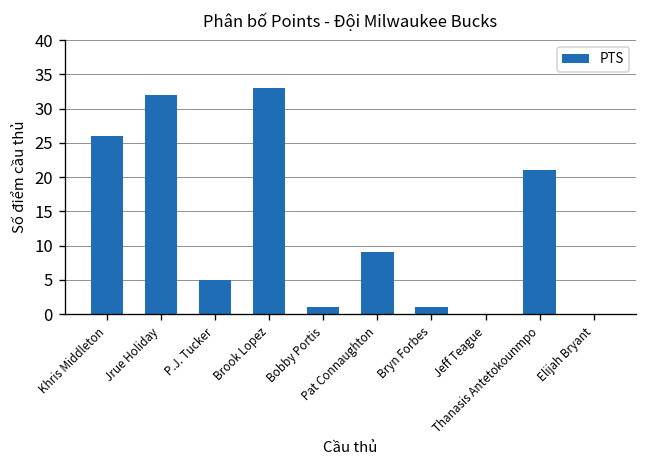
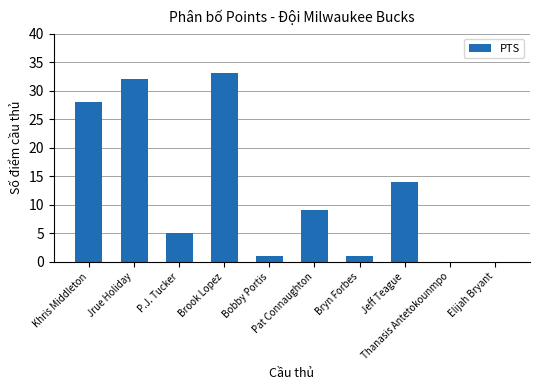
Khris Middleton: 26 -> 28
Jeff Teague: 0 -> 14
Thanasis Antetokounmpo: 21 -> 0
